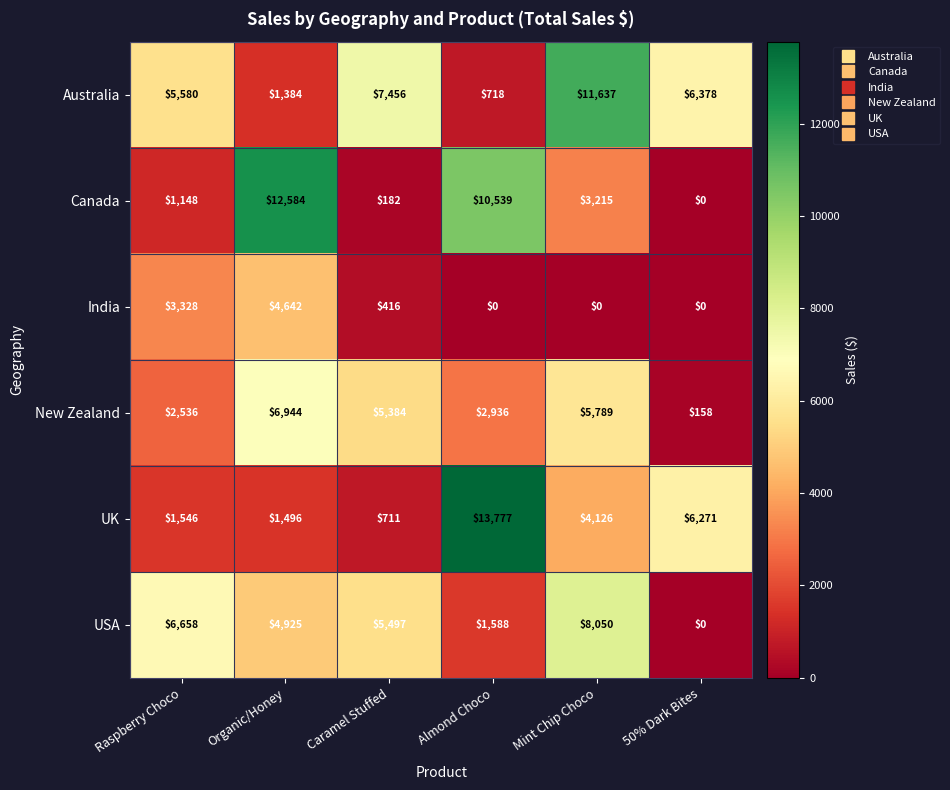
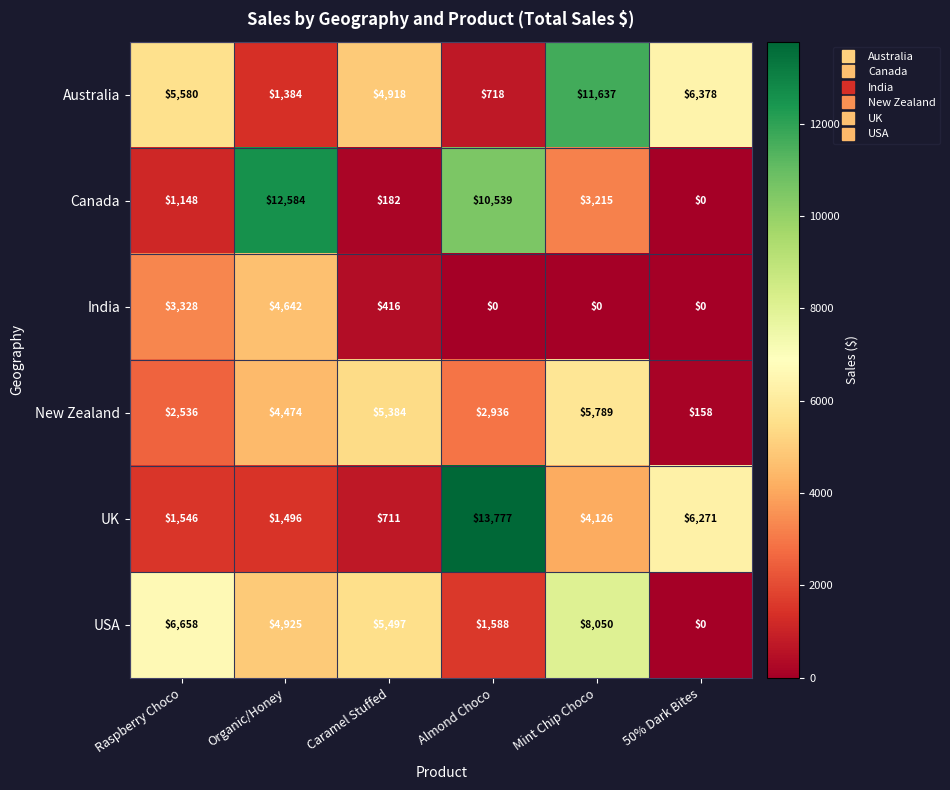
Australia, Caramel Stuffed: $7,456 -> $4,918
New Zealand, Organic/Honey: $6,944 -> $4,474
